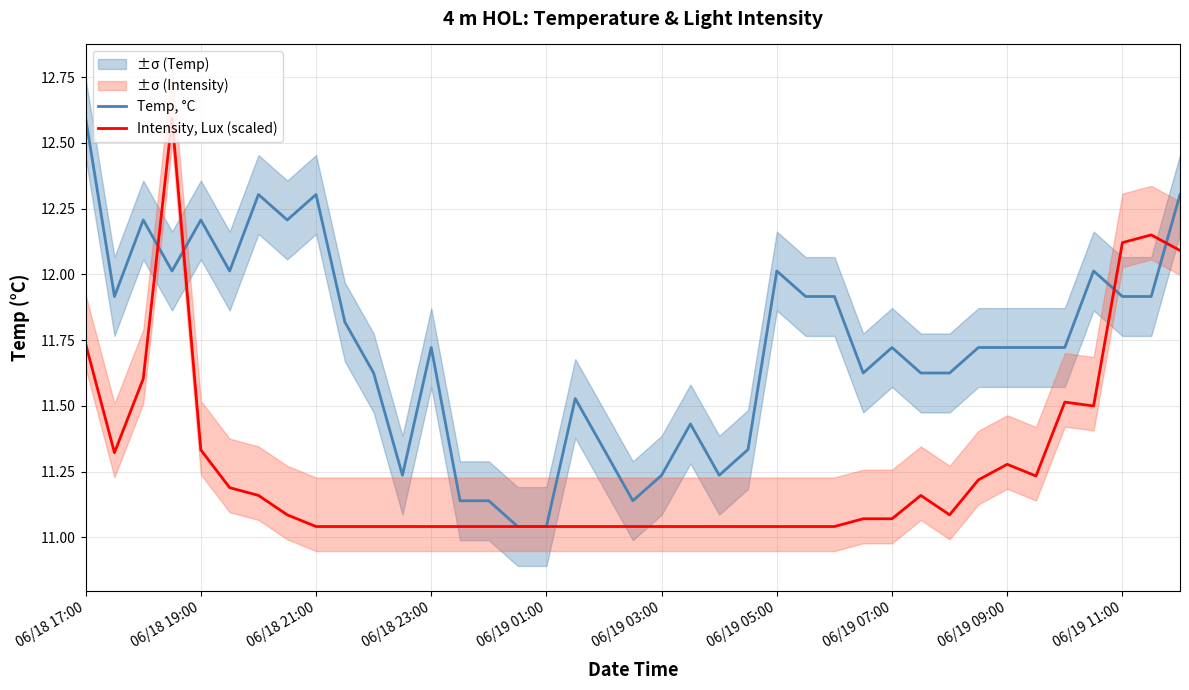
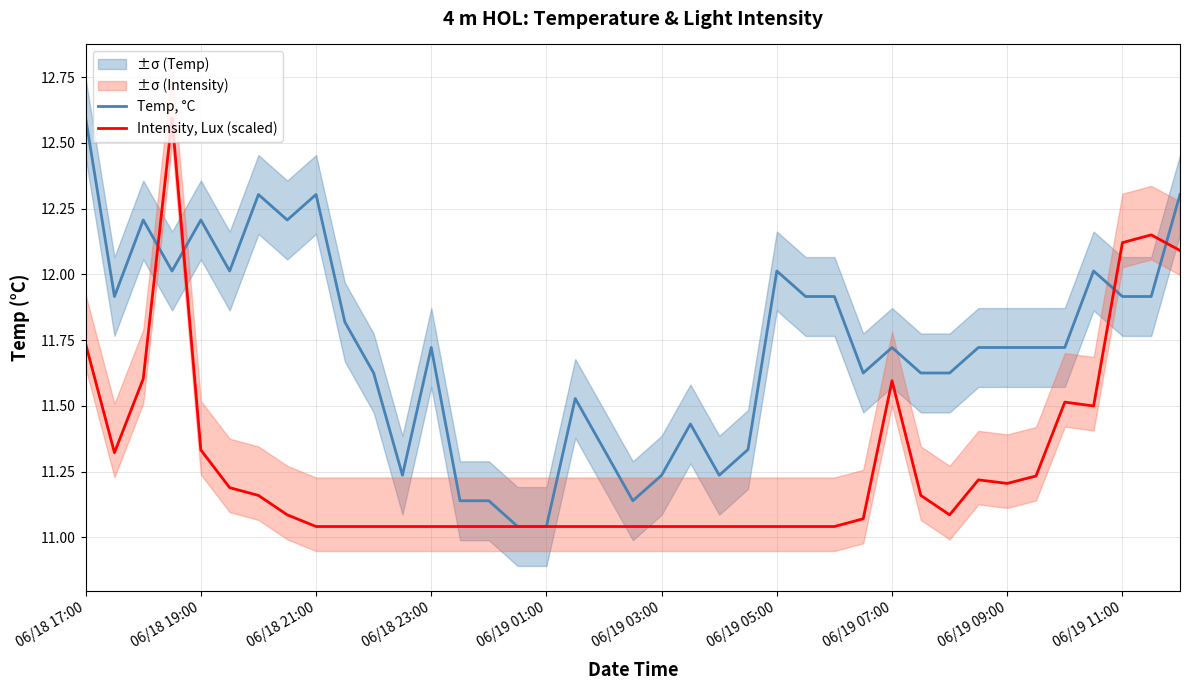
Intensity, Lux (scaled), 06/19 07:00: 11.07 -> 11.60
Intensity, Lux (scaled), 06/19 09:00: 11.28 -> 11.20
